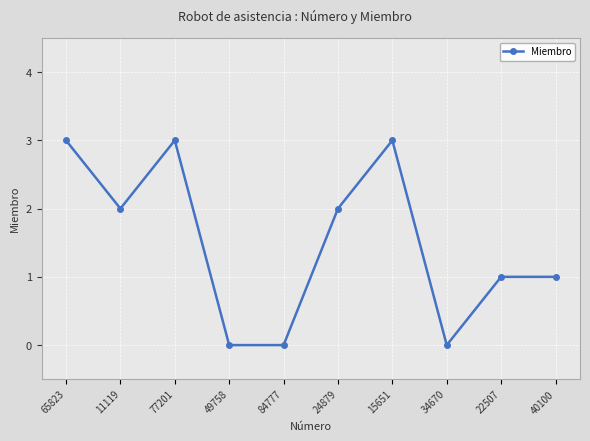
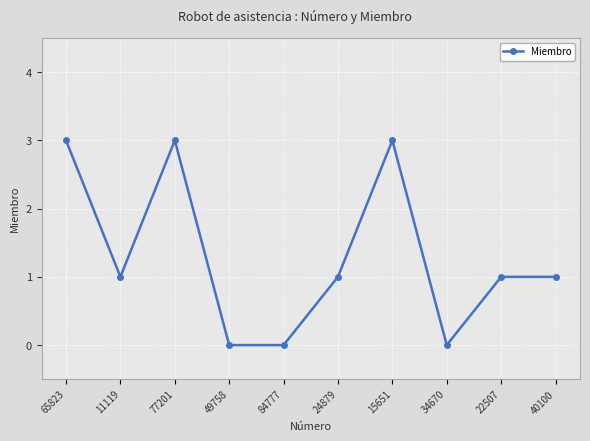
11119: 2 -> 1
24879: 2 -> 1
